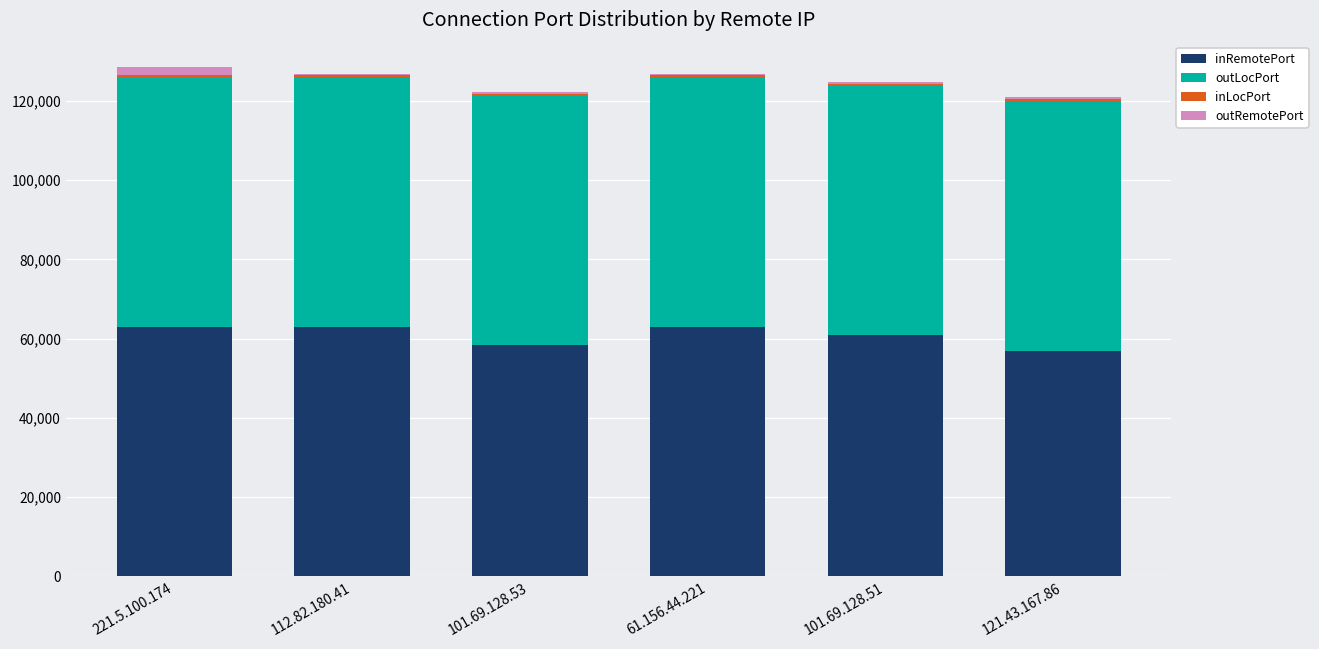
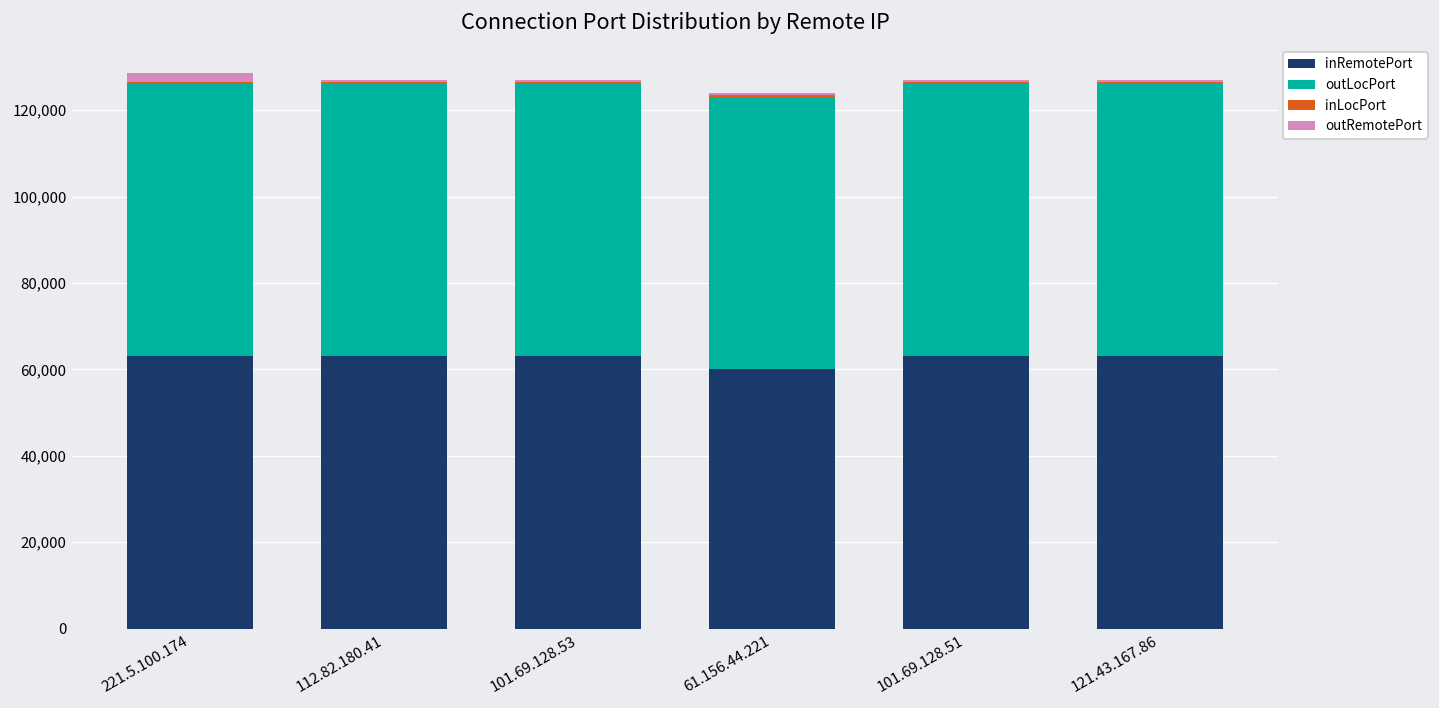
inRemotePort, 101.69.128.53: 58,000 -> 63,000
inRemotePort, 61.156.44.221: 63,000 -> 60,000
inRemotePort, 101.69.128.51: 61,000 -> 63,000
inRemotePort, 121.43.167.86: 57,000 -> 63,000
